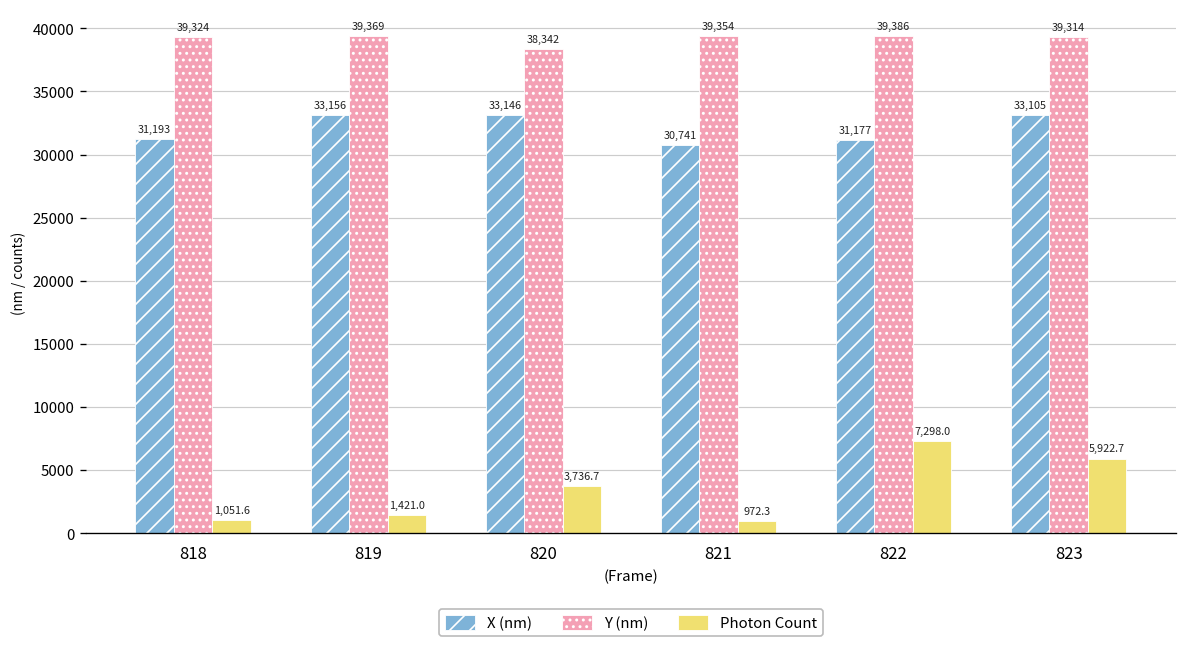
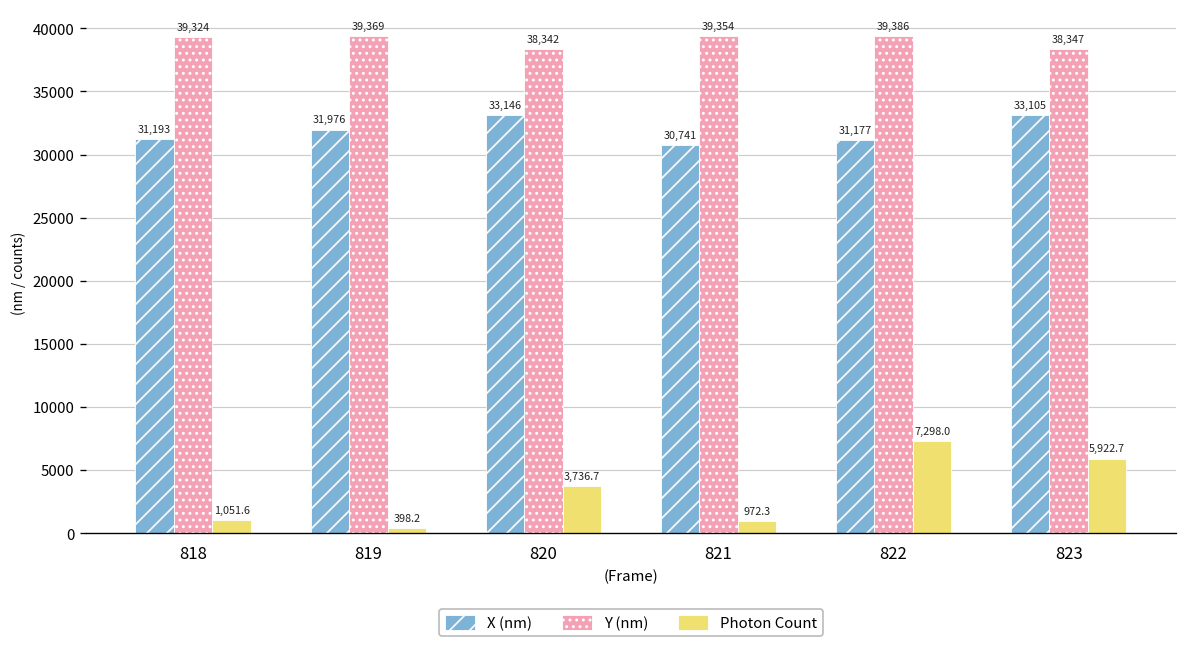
X (nm), 819: 33,156 -> 31,976
Photon Count, 819: 1,421.0 -> 398.2
Y (nm), 823: 39,314 -> 38,347
